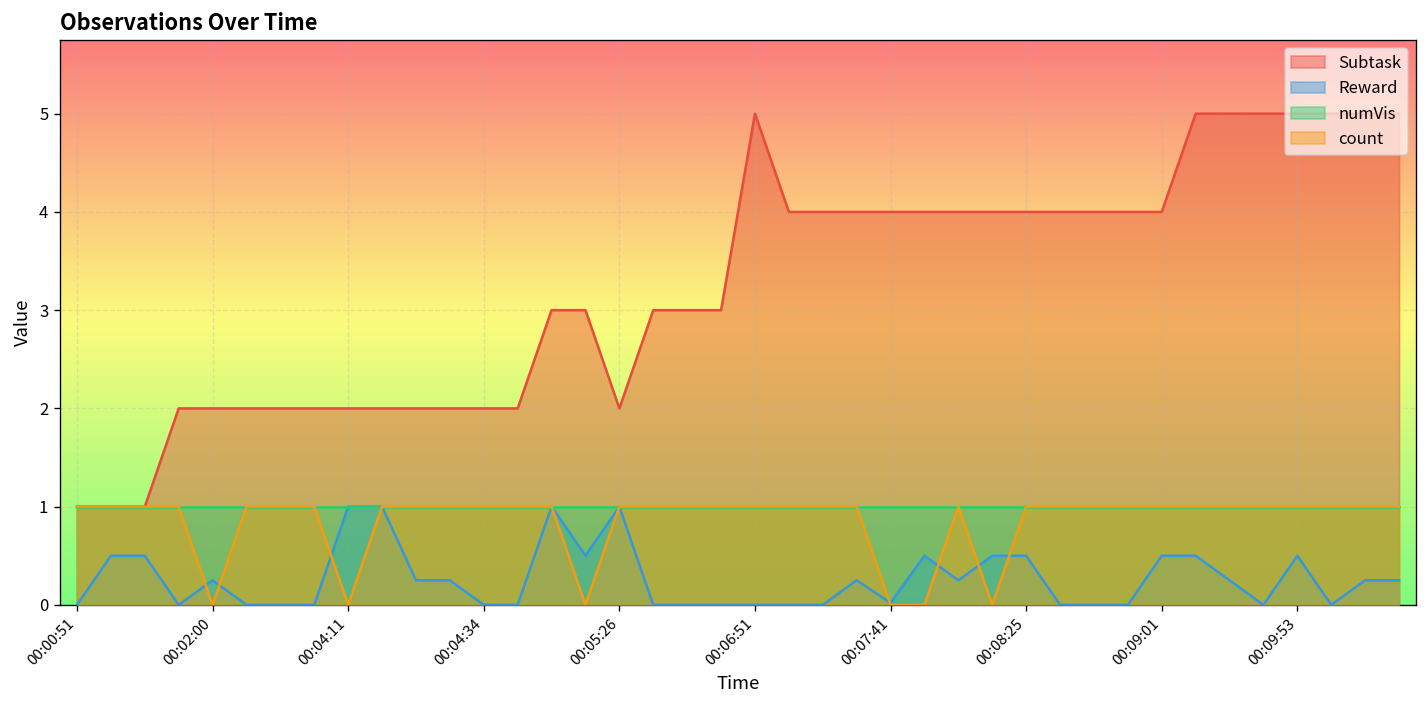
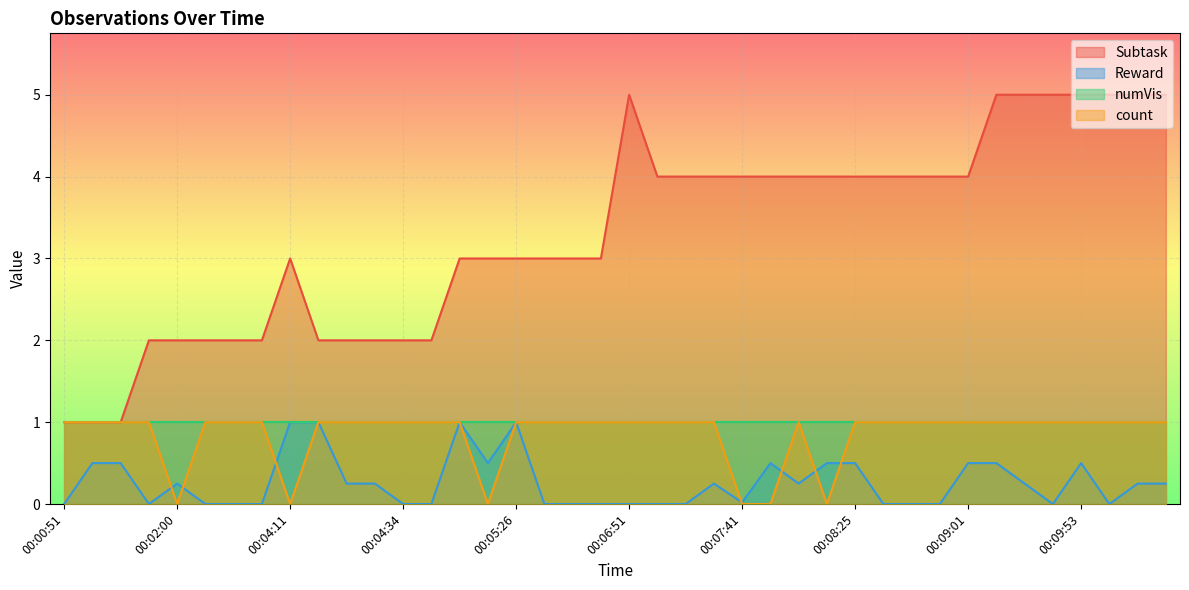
Subtask, 00:04:11: 2 -> 3
Subtask, 00:05:26: 2 -> 3
